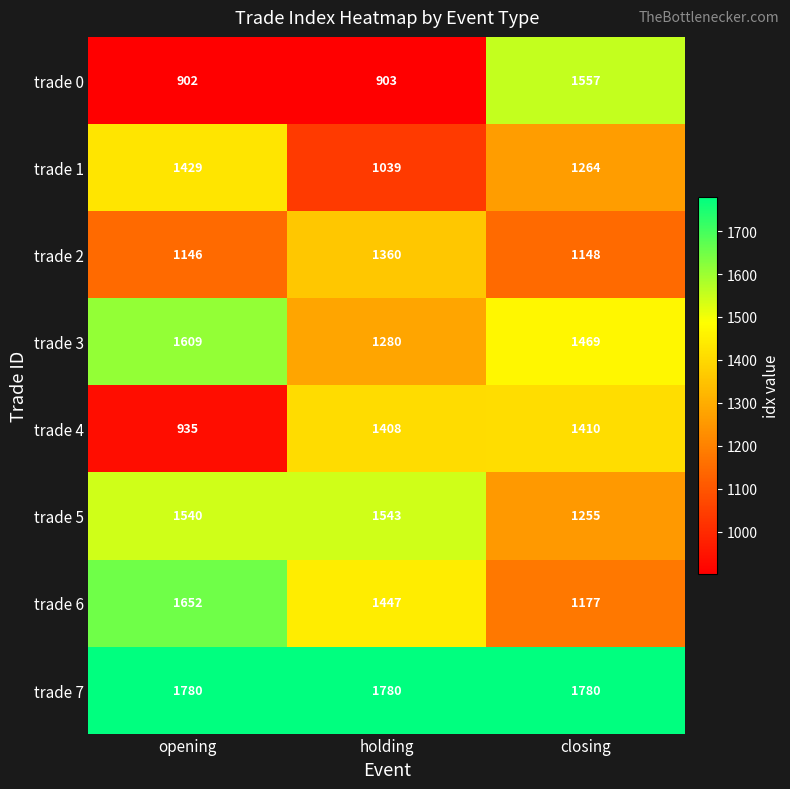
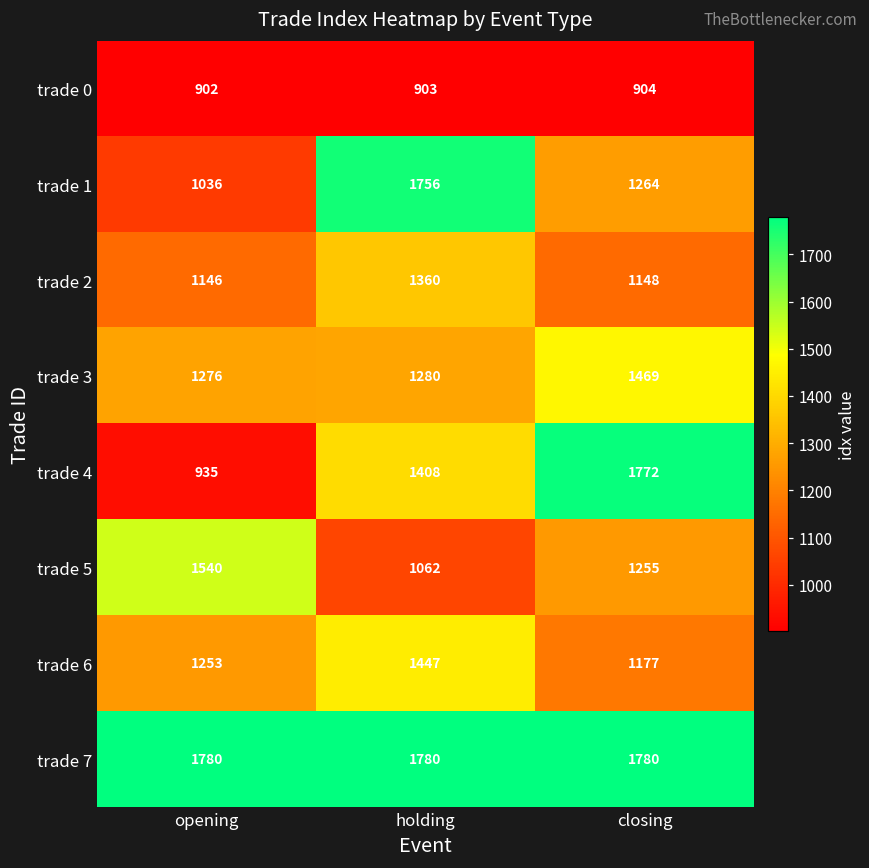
trade 0, closing: 1557 -> 904
trade 1, opening: 1429 -> 1036
trade 1, holding: 1039 -> 1756
trade 3, opening: 1609 -> 1276
trade 4, closing: 1410 -> 1772
trade 5, holding: 1543 -> 1062
trade 6, opening: 1652 -> 1253
